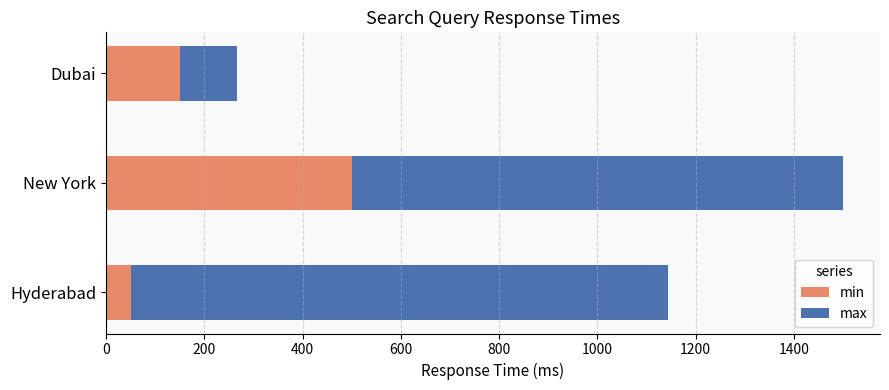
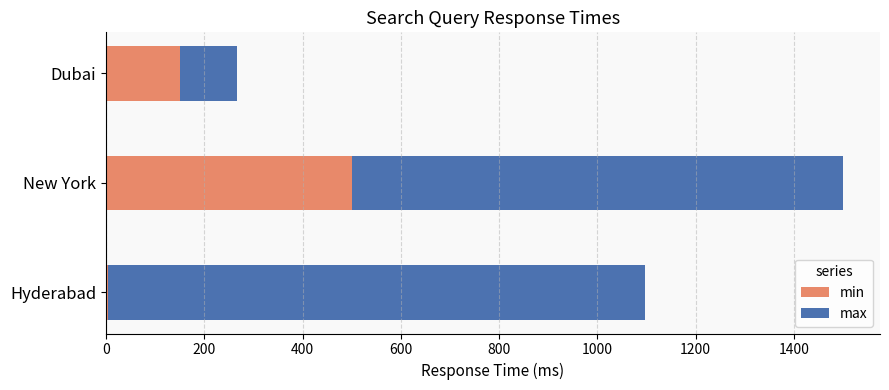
min, Hyderabad: 50 -> 10
